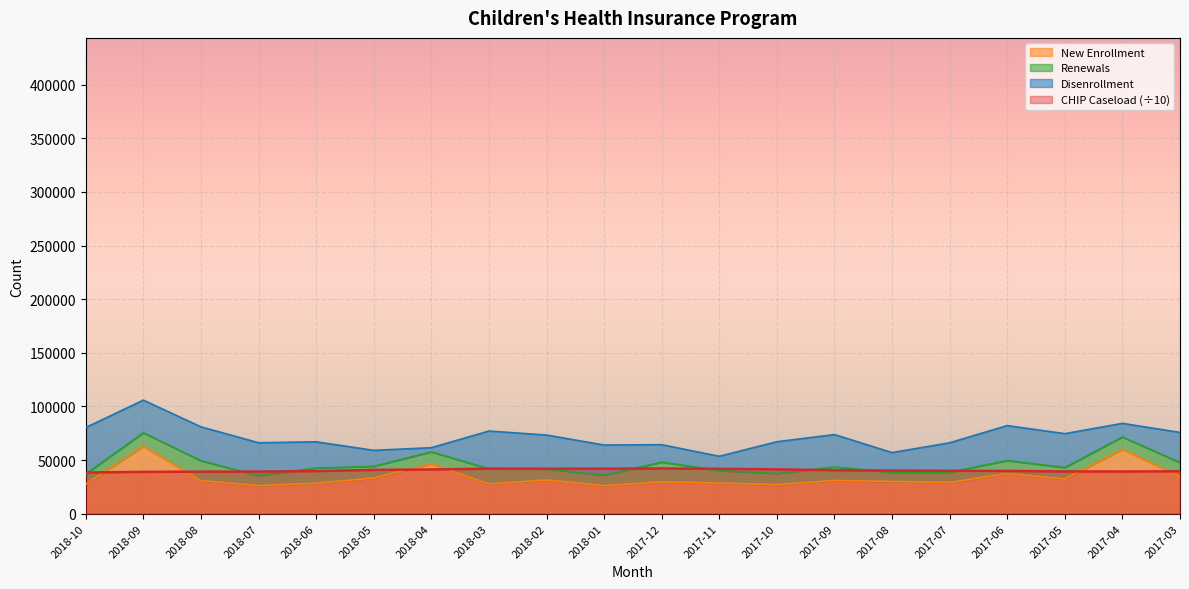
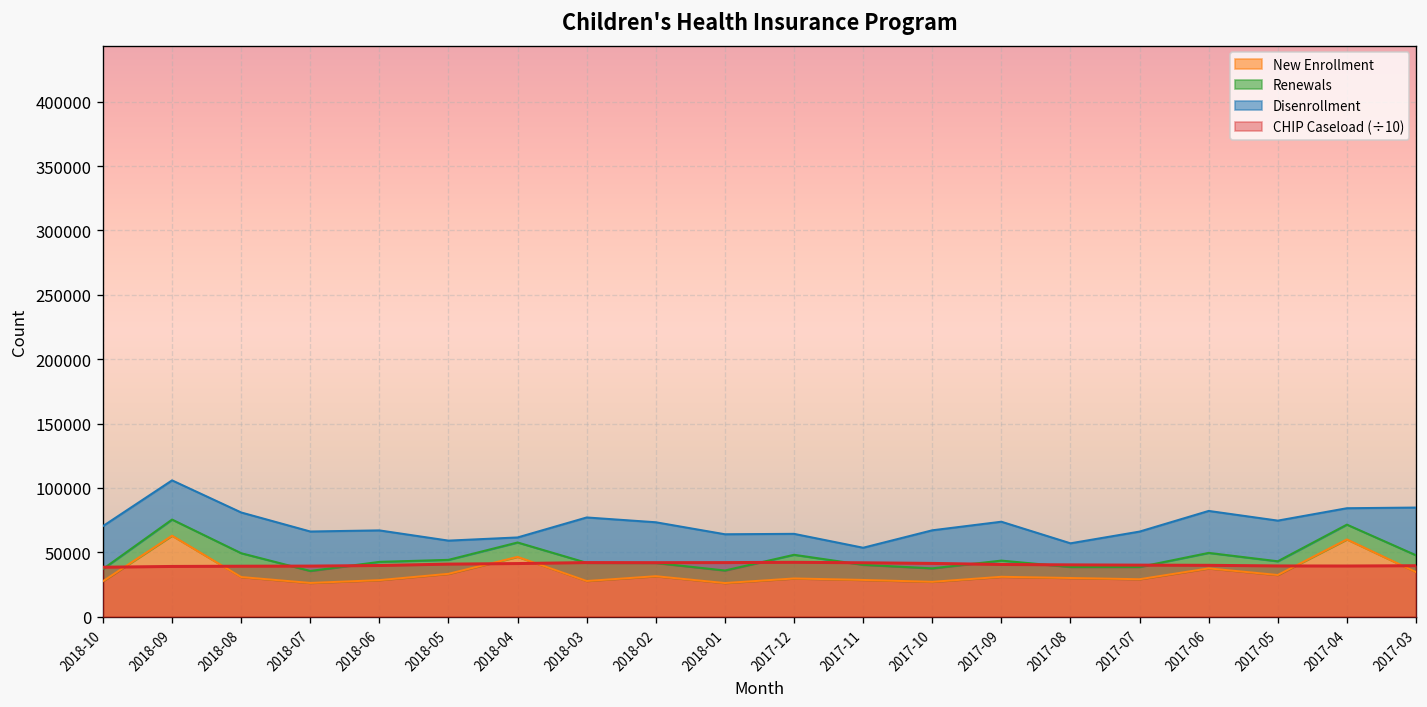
Disenrollment, 2018-10: 43000 -> 33000
Disenrollment, 2017-03: 28000 -> 37000
